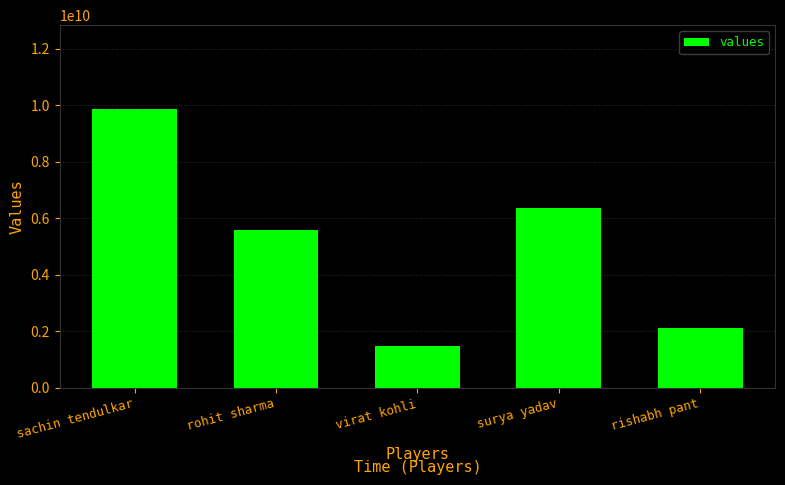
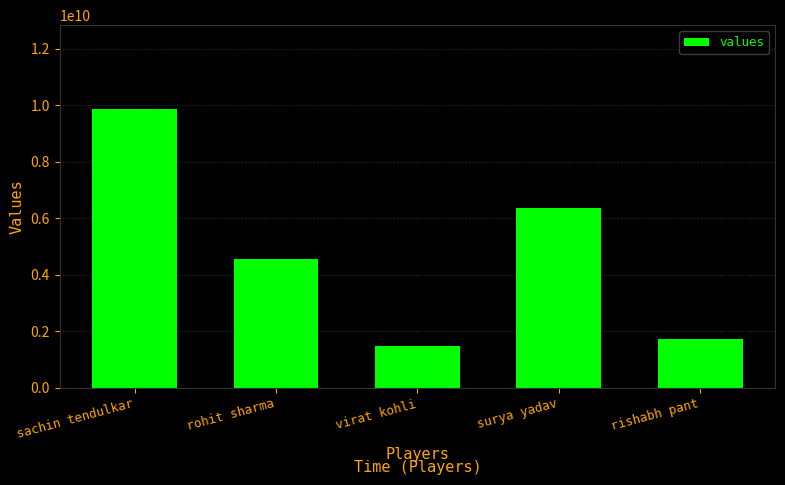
rohit sharma: 5600000000 -> 4500000000
rishabh pant: 2100000000 -> 1700000000
